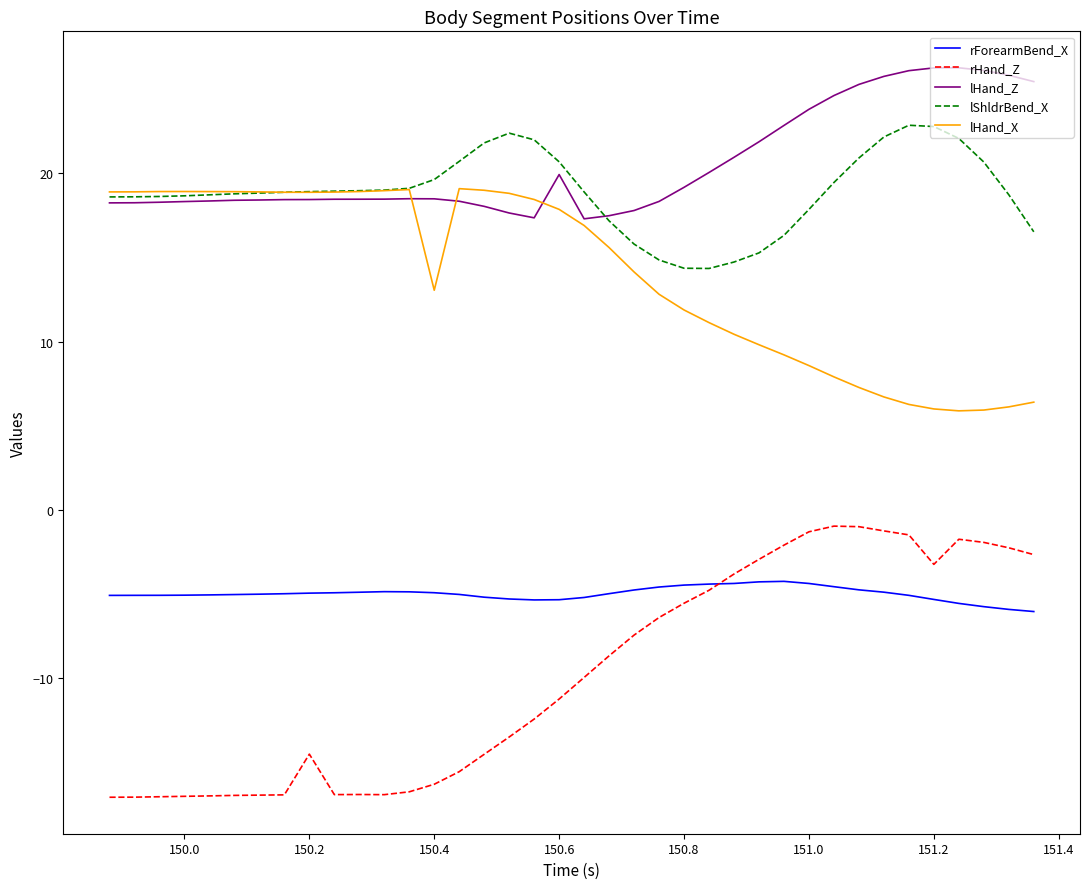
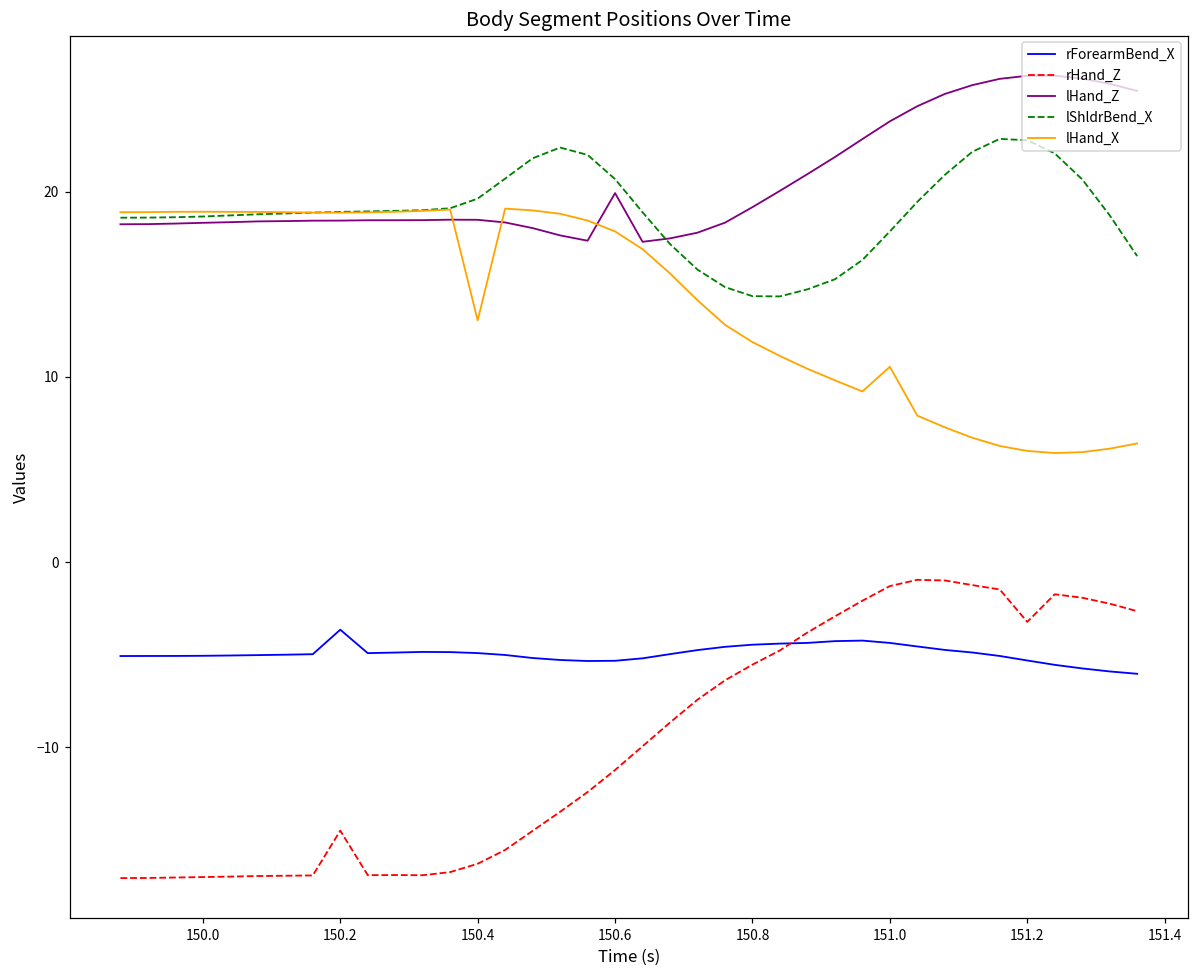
rForearmBend_X, 150.2: -4.9 -> -3.6
lHand_X, 151.0: 8.6 -> 10.5
